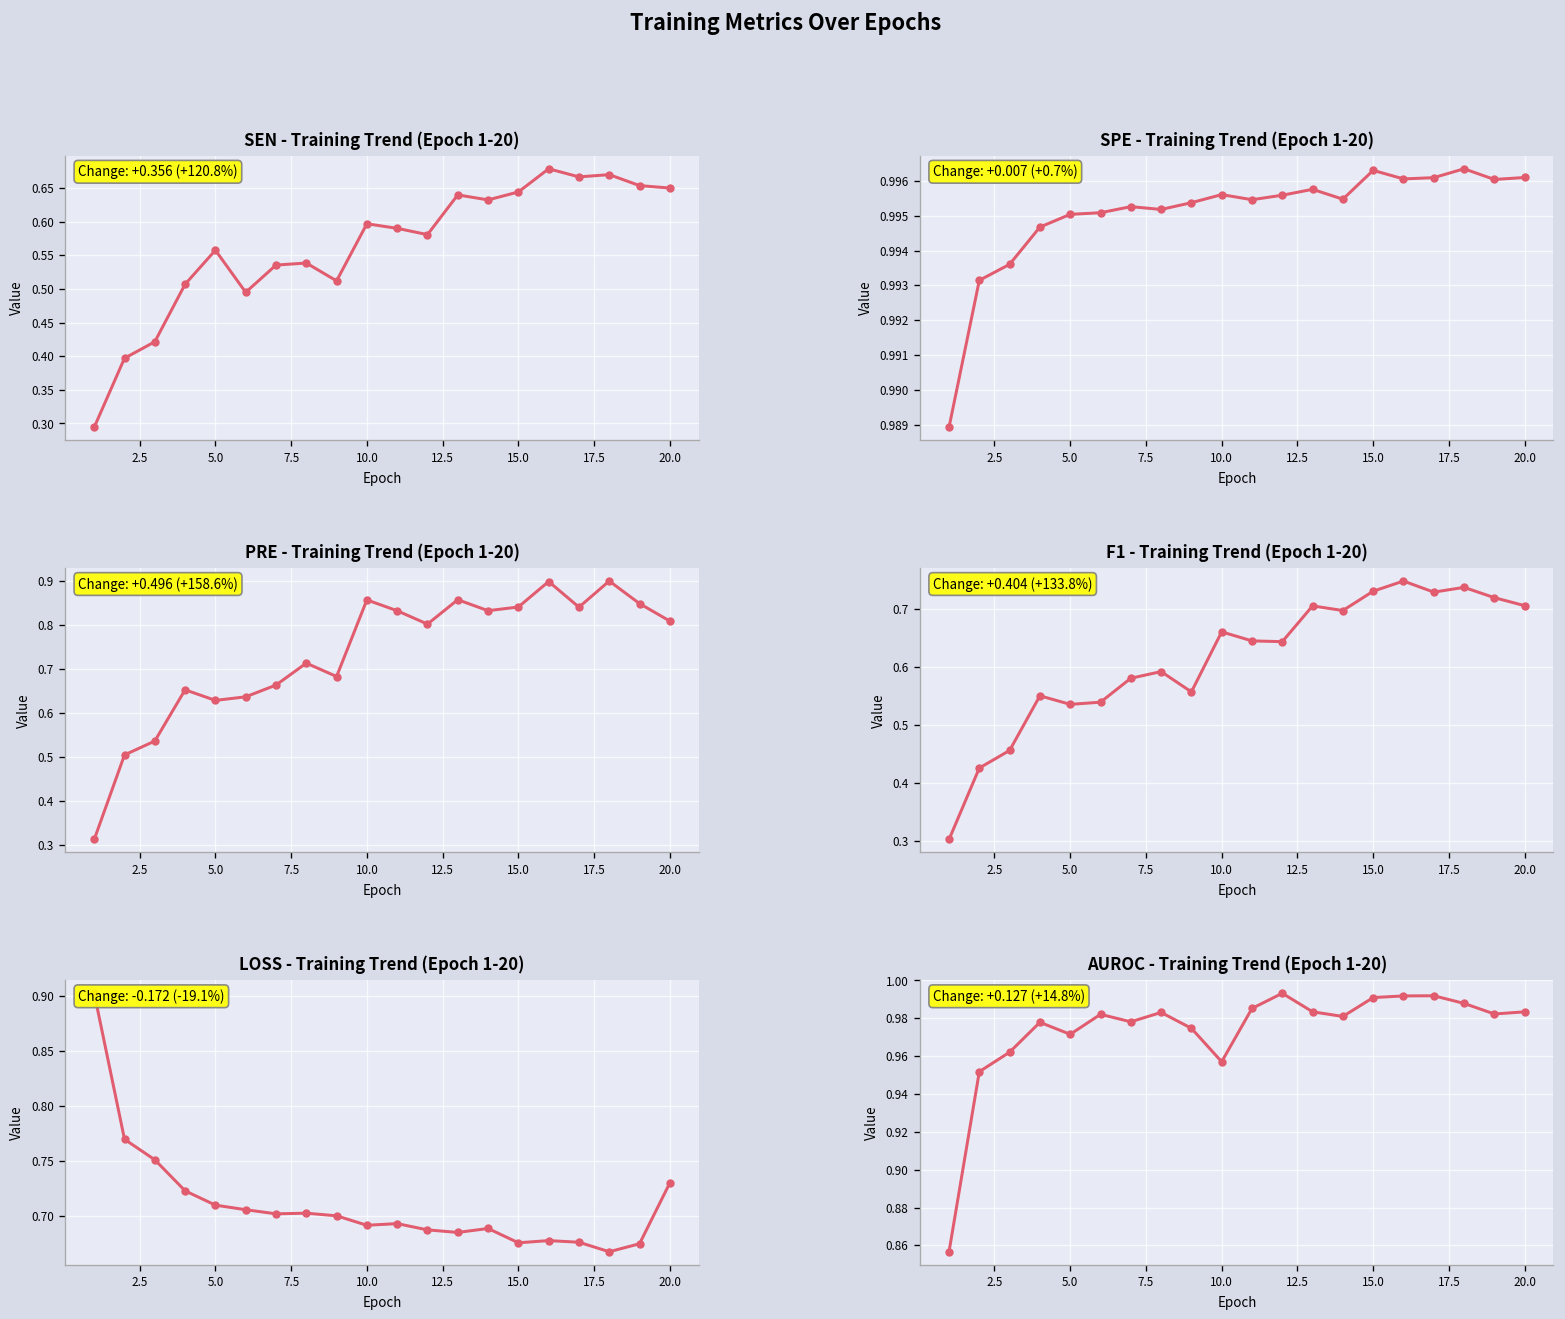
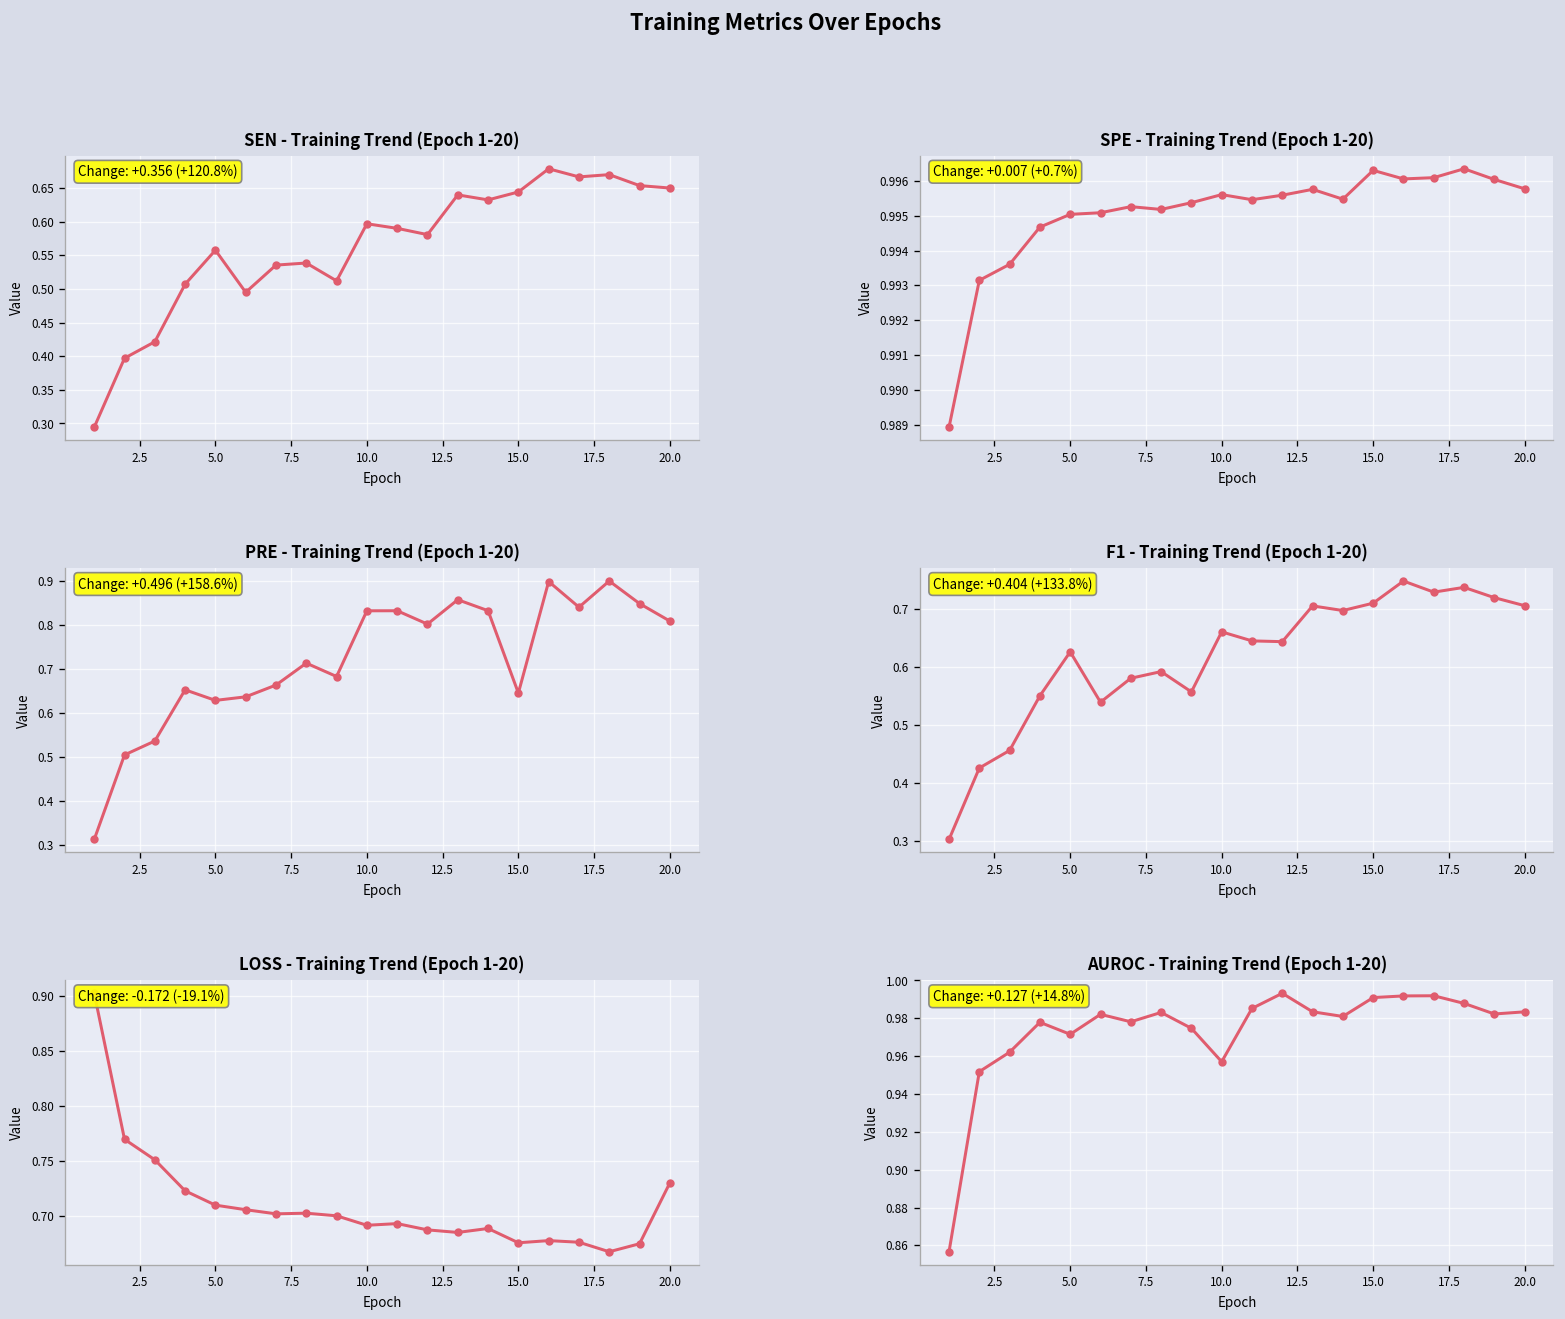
SPE - Training Trend (Epoch 1-20), 20.0: 0.9961 -> 0.9958
PRE - Training Trend (Epoch 1-20), 10.0: 0.86 -> 0.83
PRE - Training Trend (Epoch 1-20), 15.0: 0.84 -> 0.65
F1 - Training Trend (Epoch 1-20), 5.0: 0.54 -> 0.63
F1 - Training Trend (Epoch 1-20), 15.0: 0.73 -> 0.71
